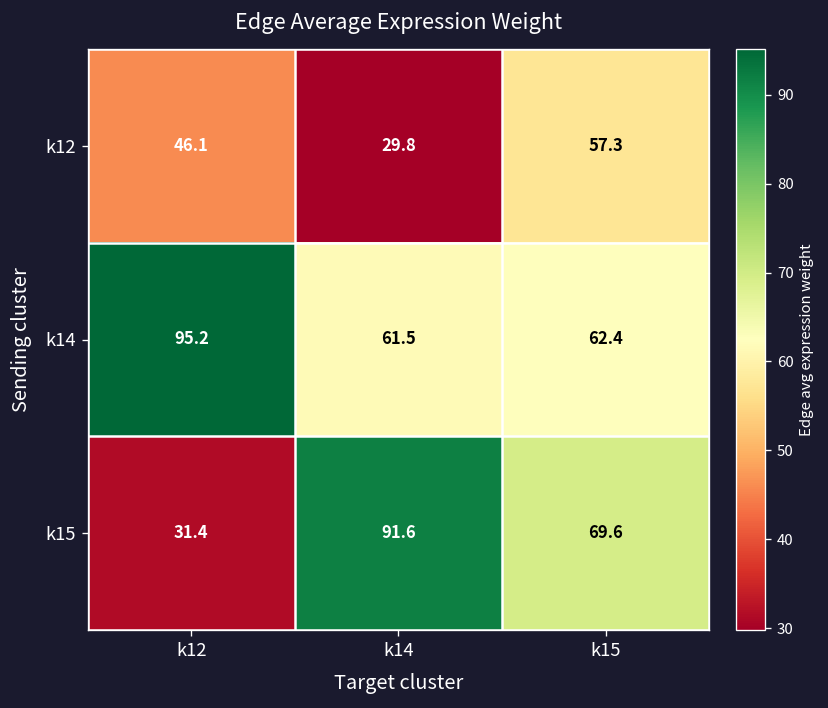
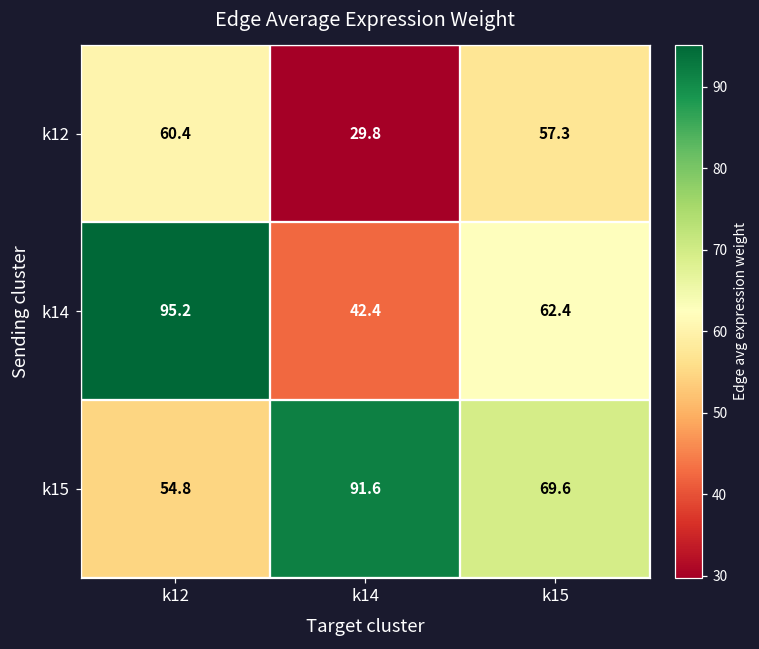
k12, k12: 46.1 -> 60.4
k14, k14: 61.5 -> 42.4
k15, k12: 31.4 -> 54.8
